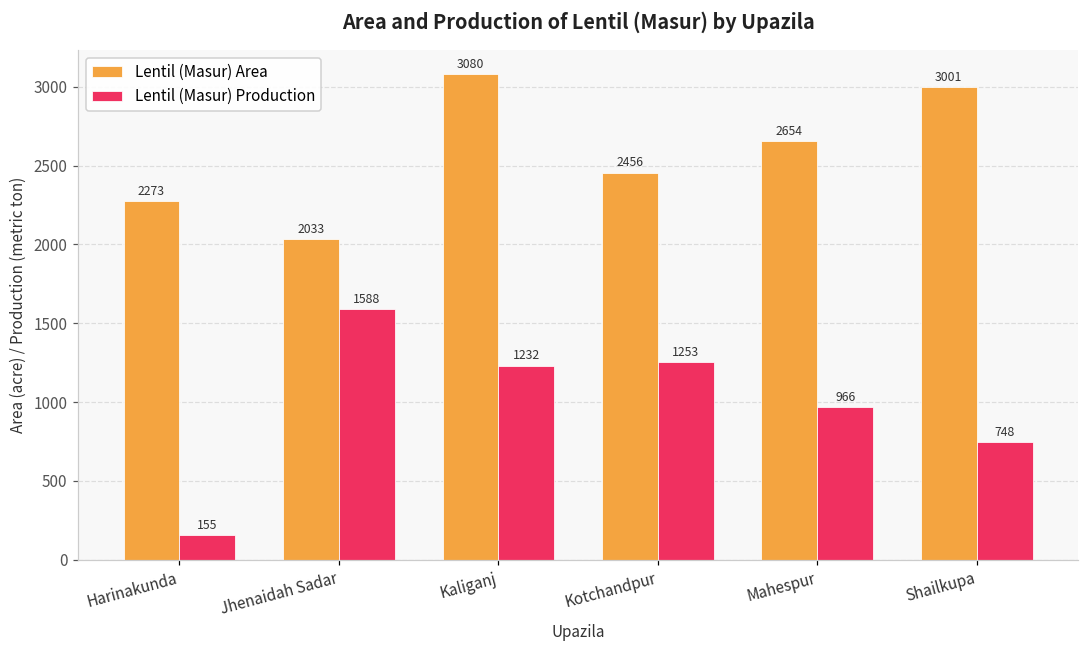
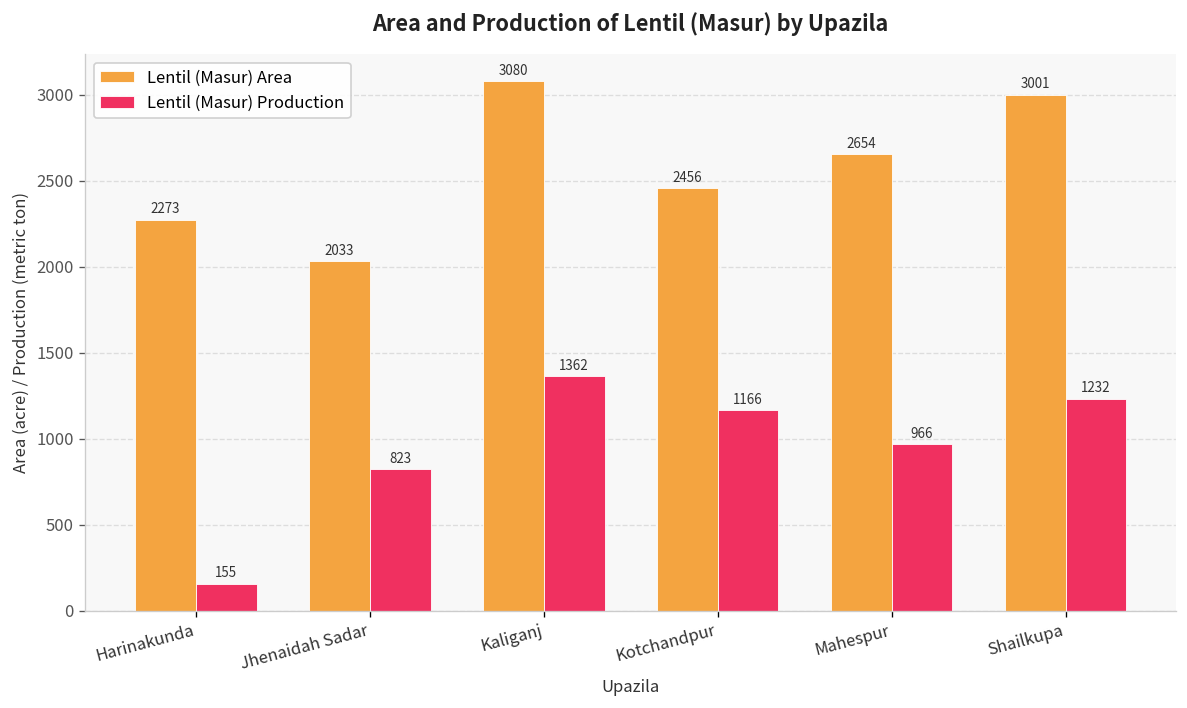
Lentil (Masur) Production, Jhenaidah Sadar: 1588 -> 823
Lentil (Masur) Production, Kaliganj: 1232 -> 1362
Lentil (Masur) Production, Kotchandpur: 1253 -> 1166
Lentil (Masur) Production, Shailkupa: 748 -> 1232
